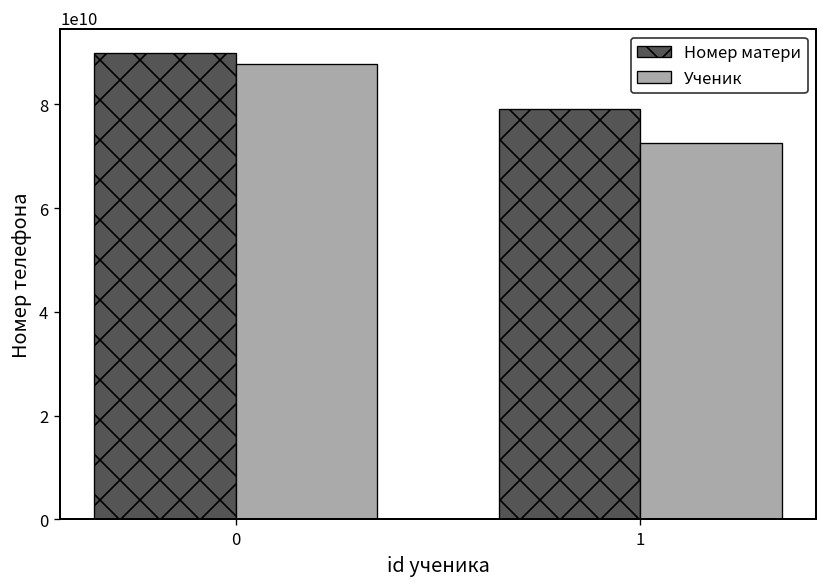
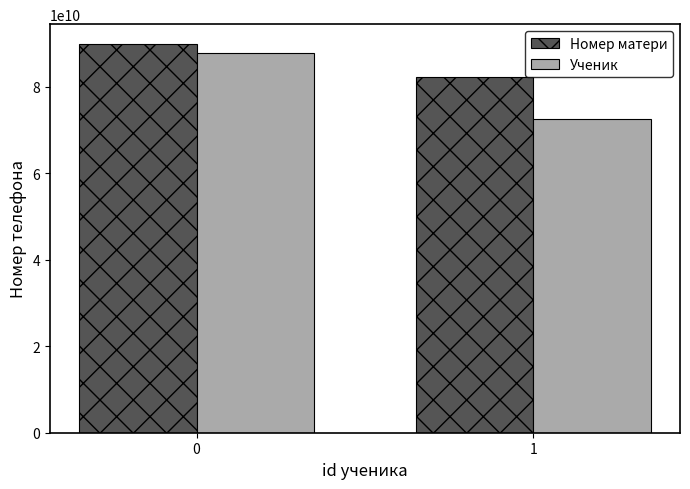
Номер матери, 1: 79000000000 -> 82000000000
